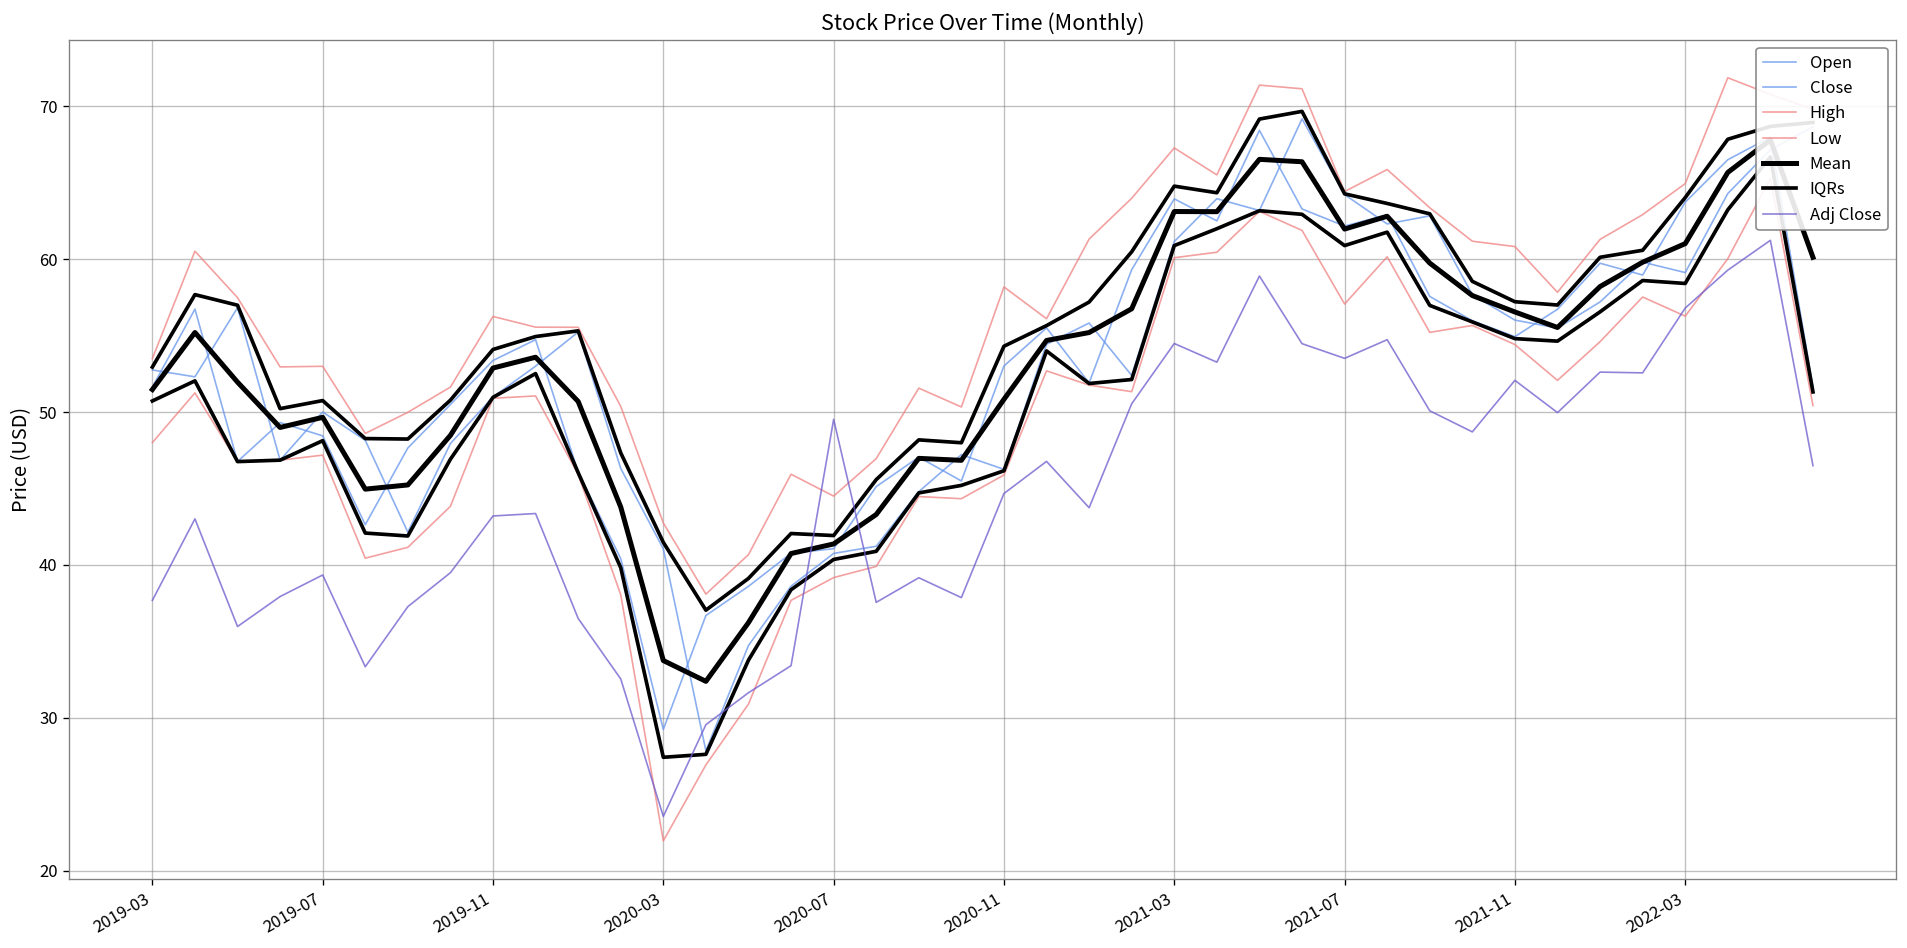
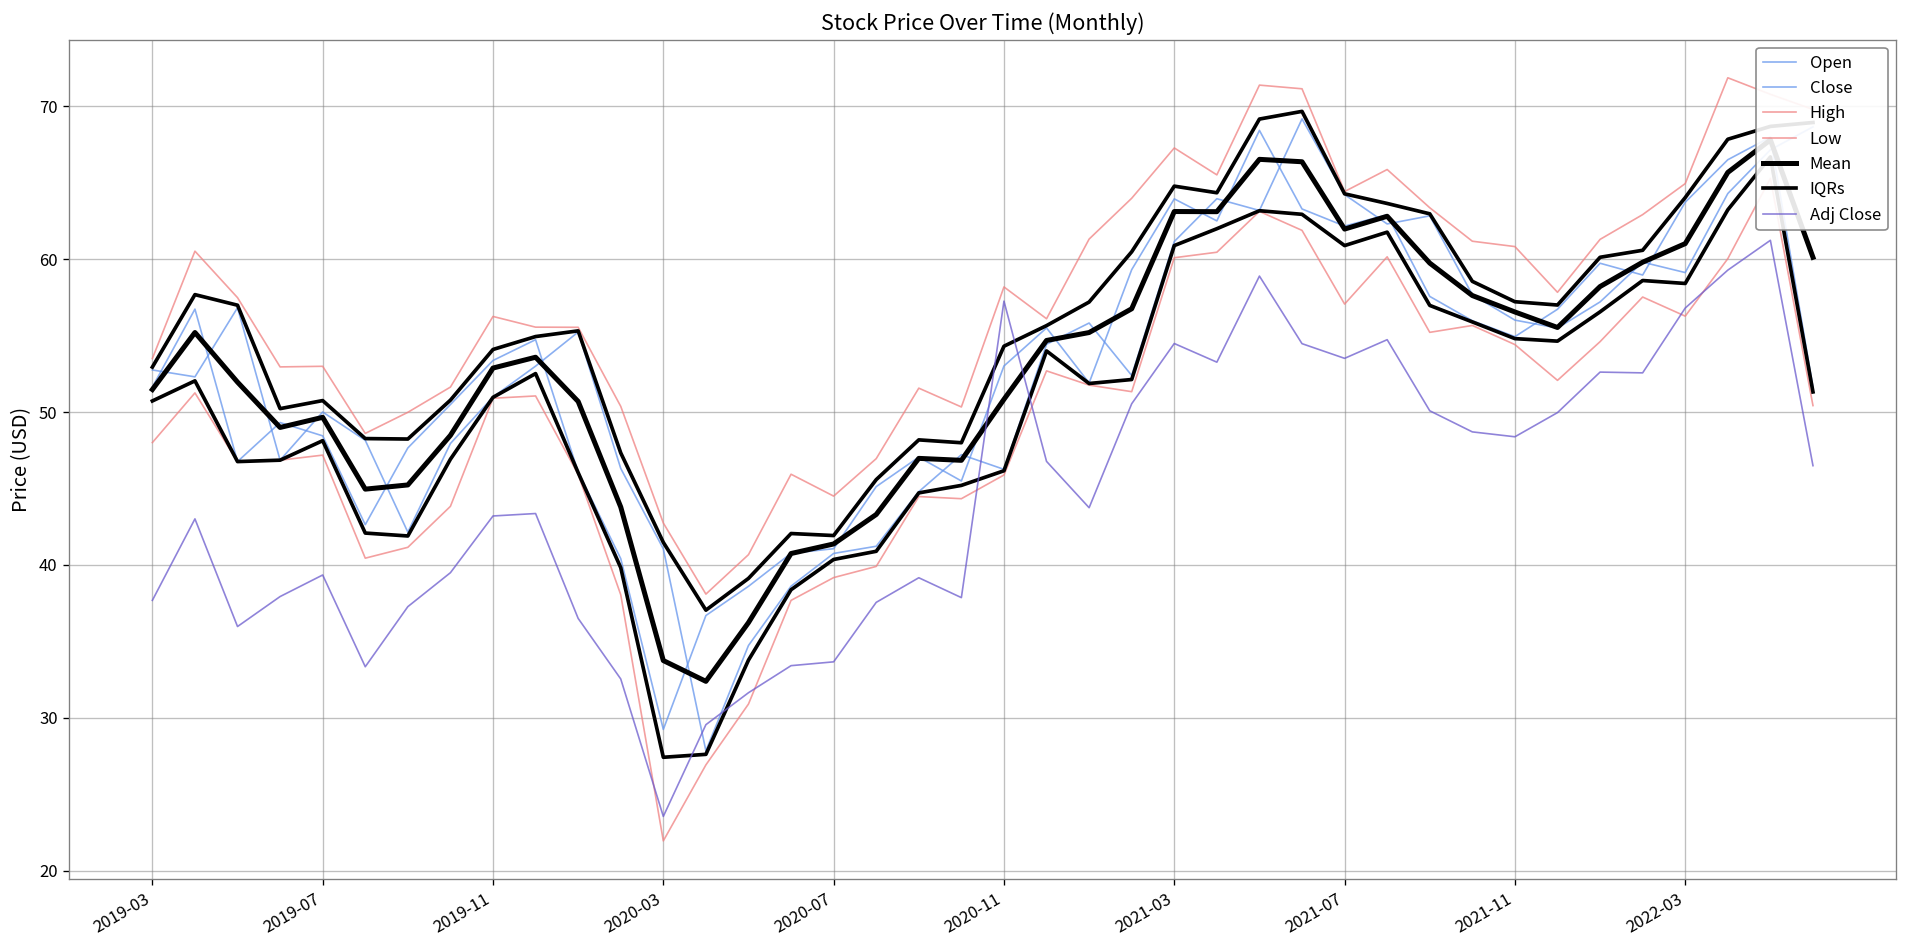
Adj Close, 2020-07: 49.5 -> 33.7
Adj Close, 2020-11: 44.7 -> 57.3
Adj Close, 2021-11: 52.1 -> 48.4
